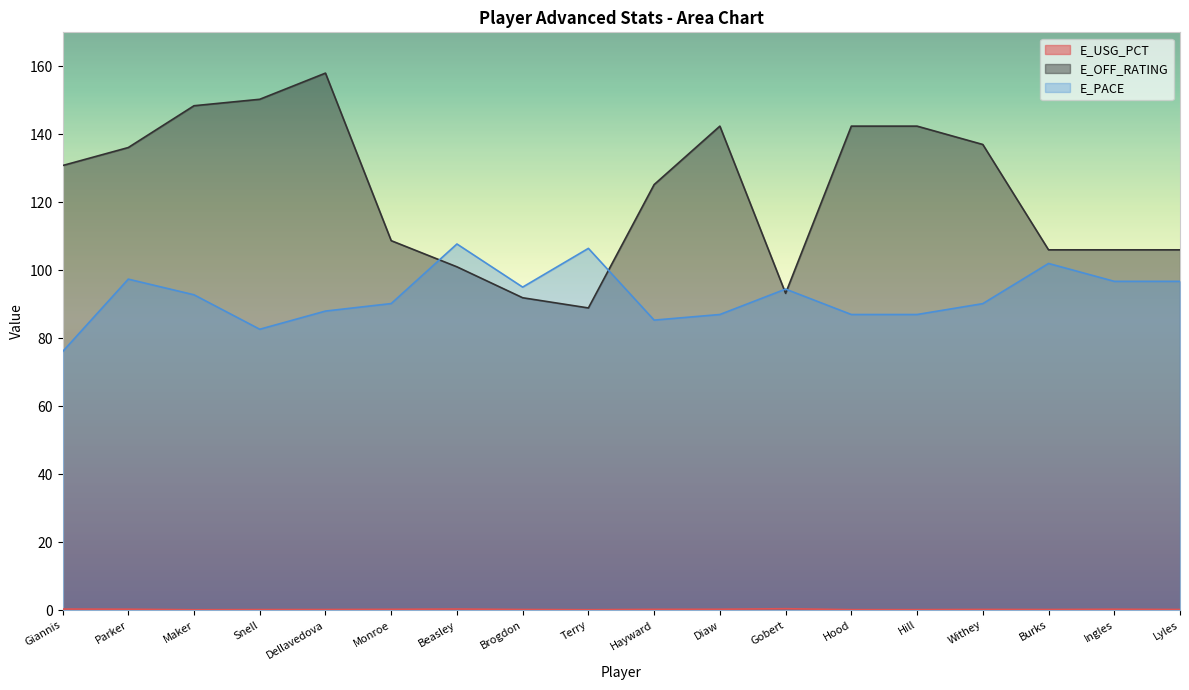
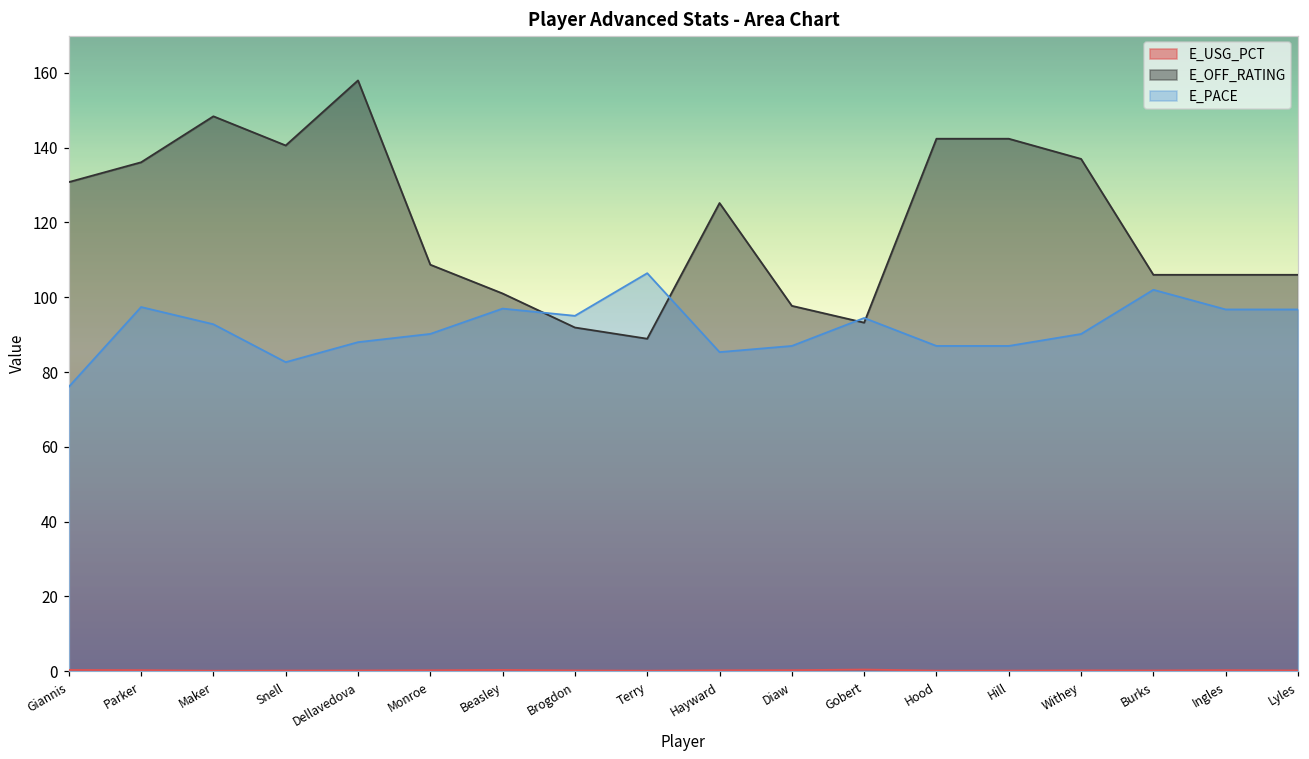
E_OFF_RATING, Snell: 150 -> 141
E_PACE, Beasley: 108 -> 97
E_OFF_RATING, Diaw: 142 -> 98
